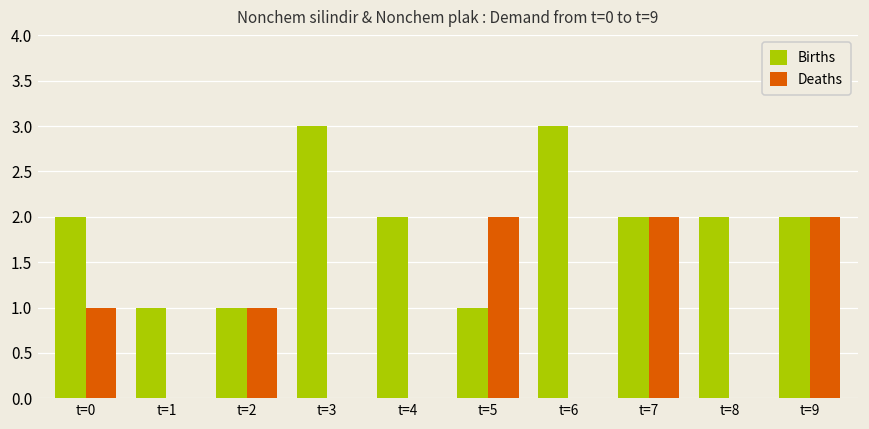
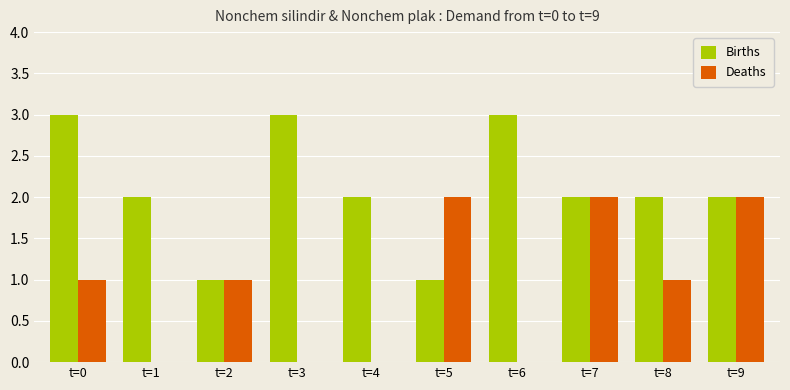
Births, t=0: 2 -> 3
Births, t=1: 1 -> 2
Deaths, t=8: 0 -> 1
